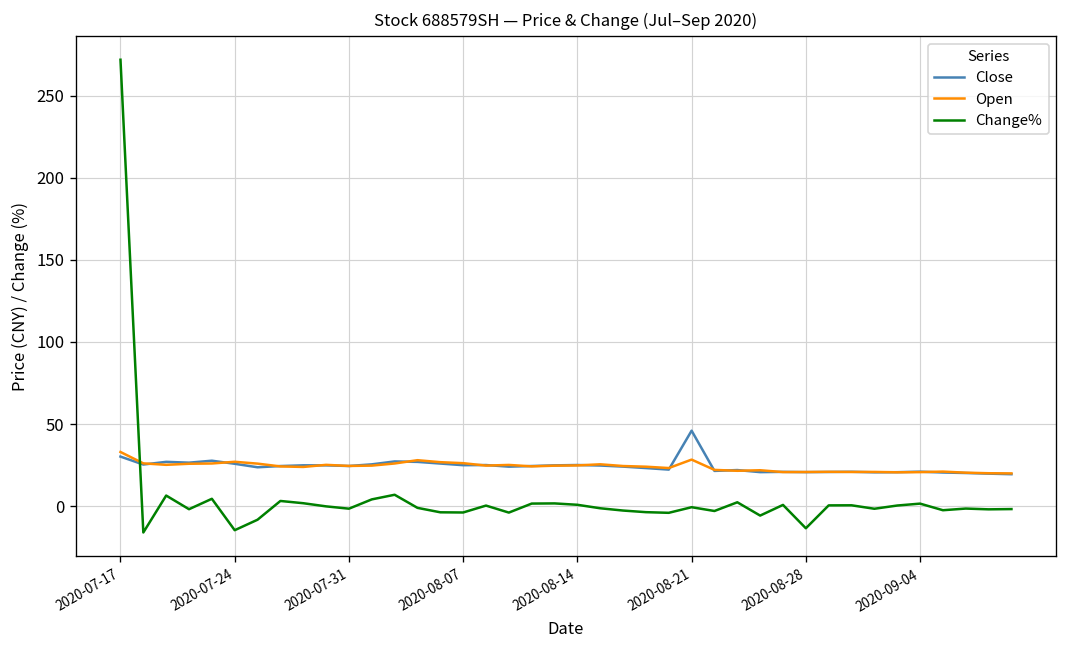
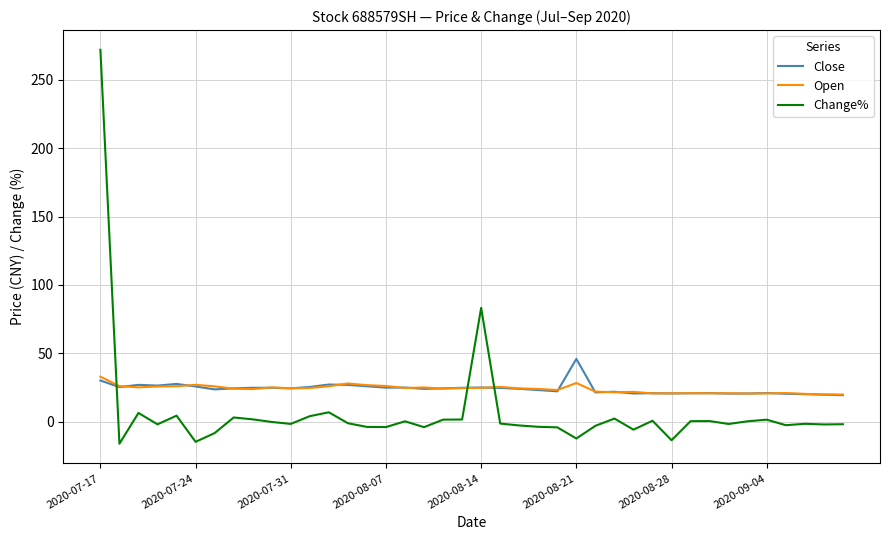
Change%, 2020-08-14: 1 -> 83
Change%, 2020-08-21: -1 -> -12
